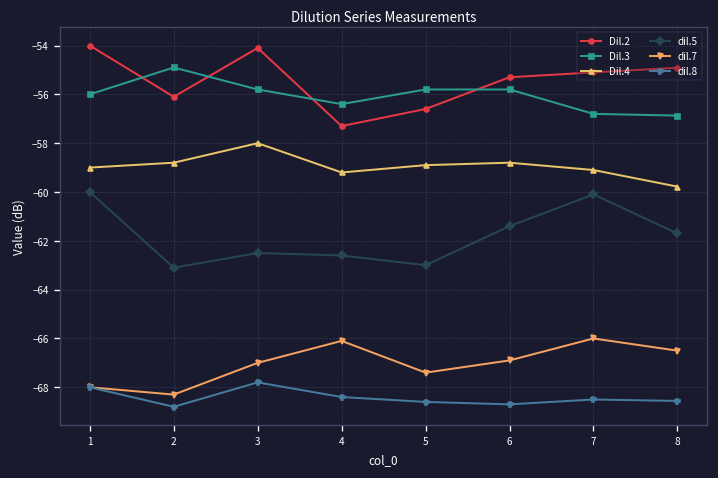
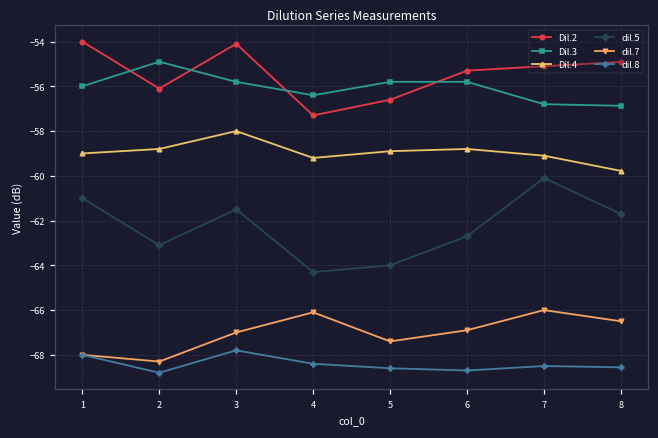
dil.5, 1: -60 -> -61
dil.5, 3: -62.5 -> -61.5
dil.5, 4: -62.6 -> -64.3
dil.5, 5: -63 -> -64
dil.5, 6: -61.4 -> -62.7
